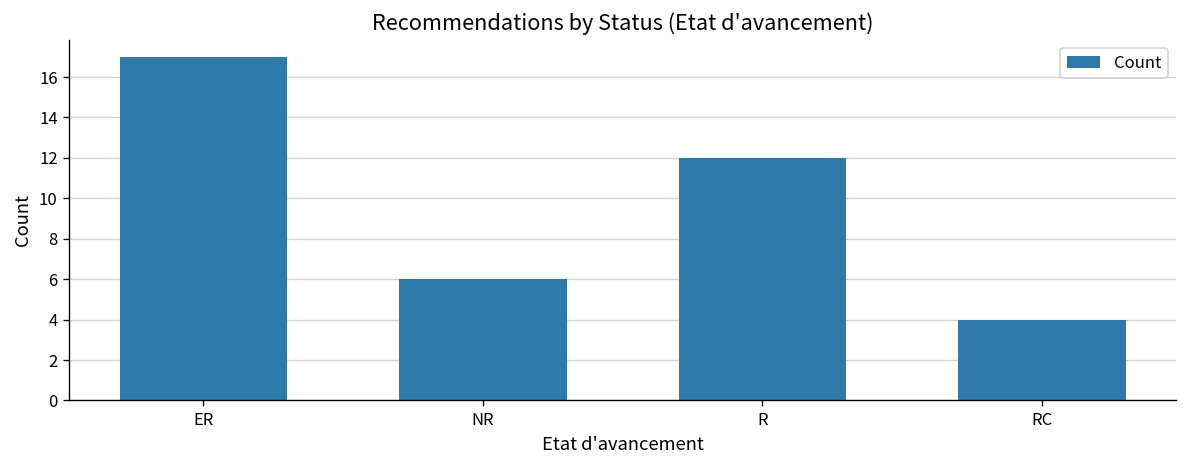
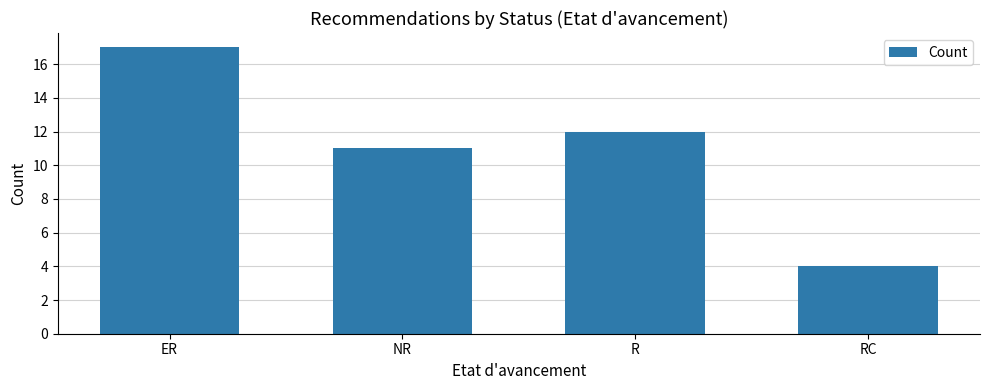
NR: 6 -> 11
